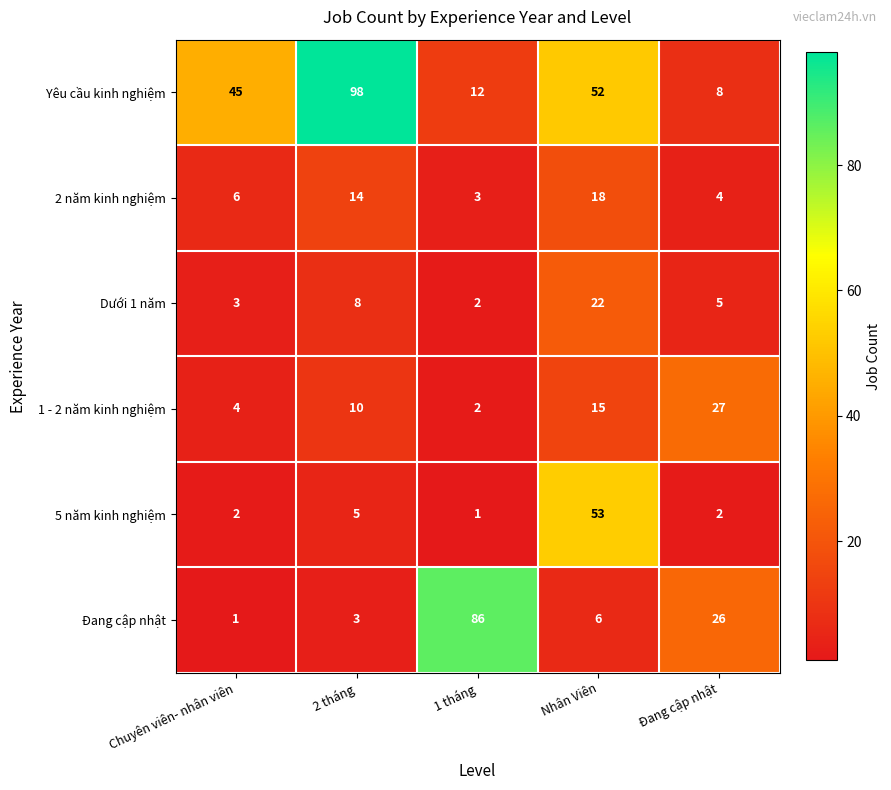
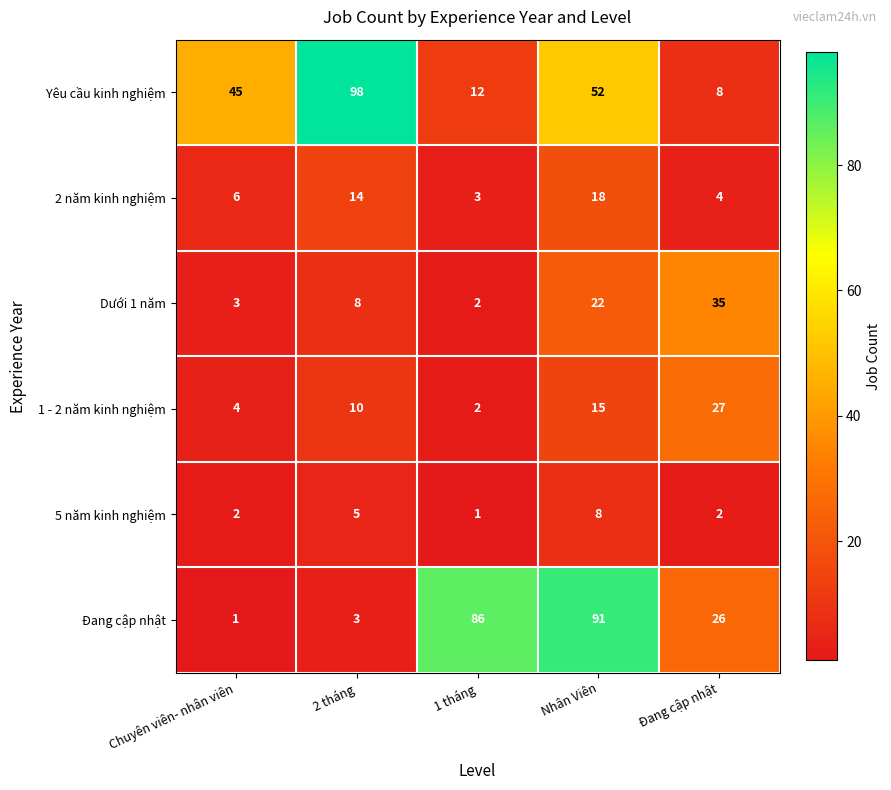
Dưới 1 năm, Đang cập nhật: 5 -> 35
5 năm kinh nghiệm, Nhân Viên: 53 -> 8
Đang cập nhật, Nhân Viên: 6 -> 91
